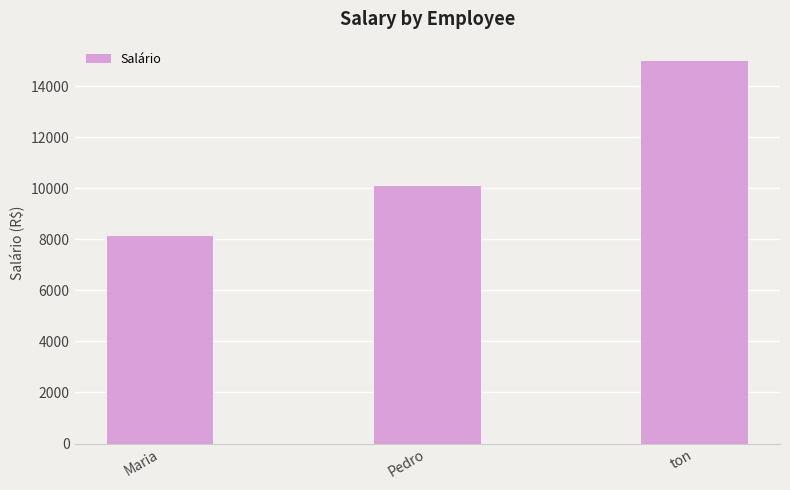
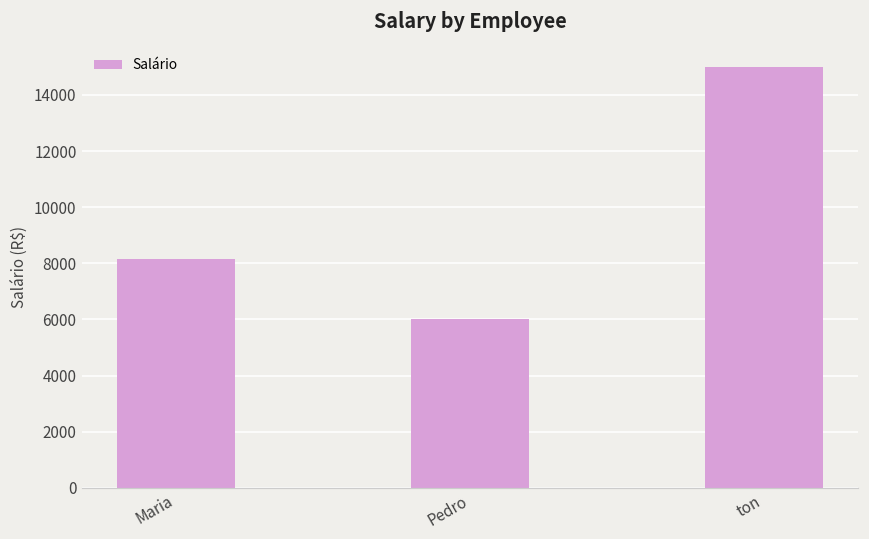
Pedro: 10100 -> 6000
